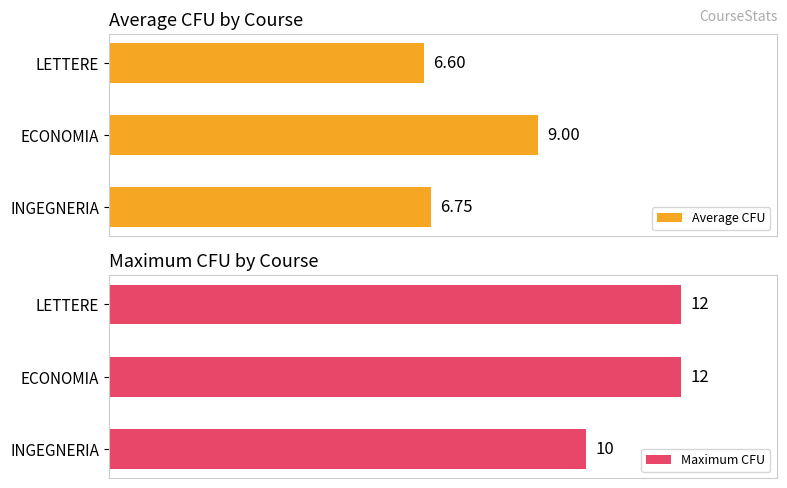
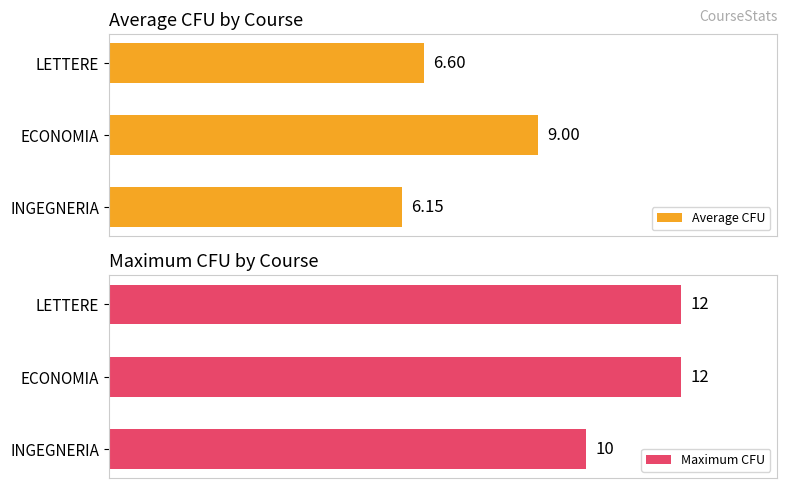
Average CFU by Course, INGEGNERIA: 6.75 -> 6.15
